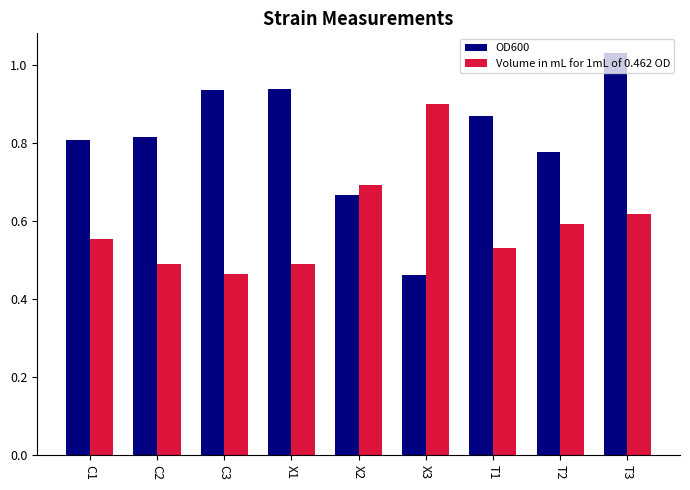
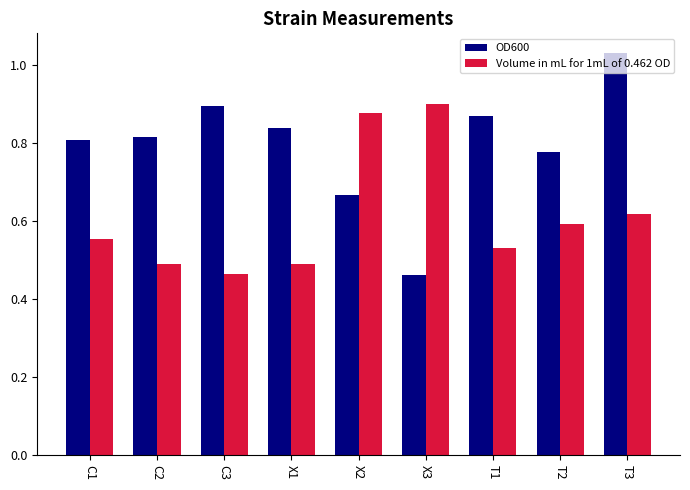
OD600, C3: 0.94 -> 0.90
OD600, X1: 0.94 -> 0.84
Volume in mL for 1mL of 0.462 OD, X2: 0.69 -> 0.88
